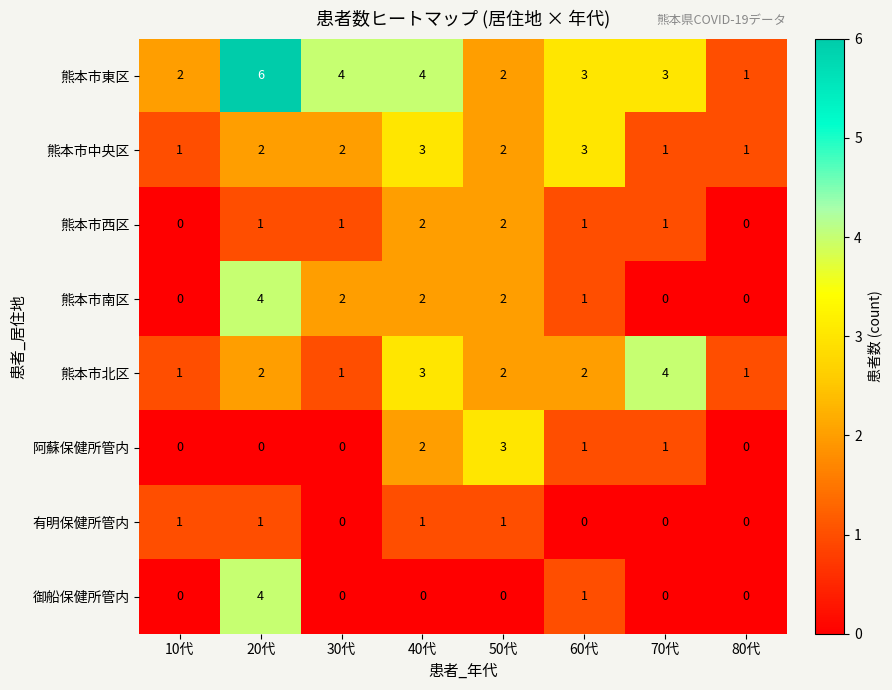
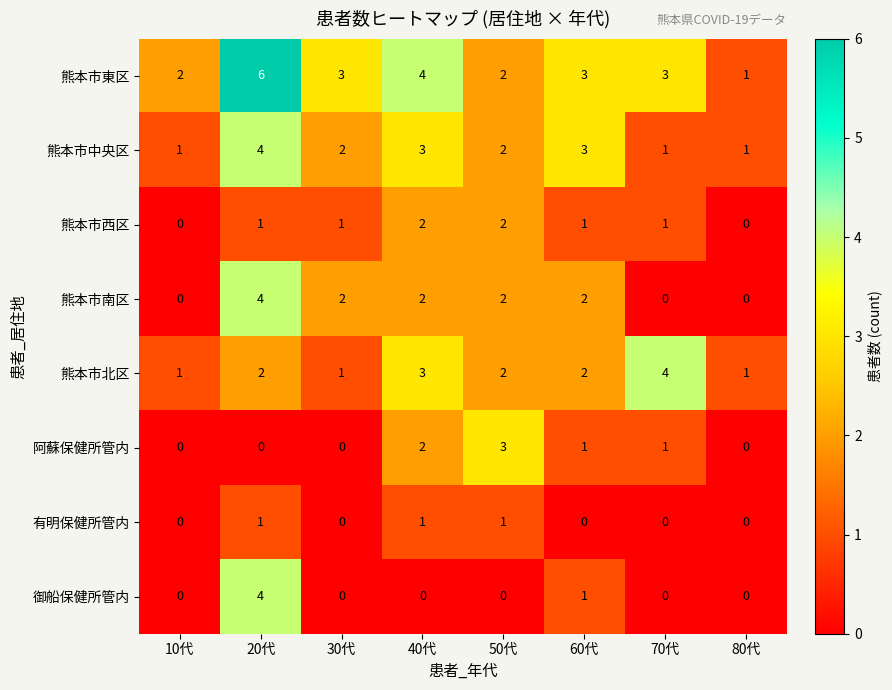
熊本市東区, 30代: 4 -> 3
熊本市中央区, 20代: 2 -> 4
熊本市南区, 60代: 1 -> 2
有明保健所管内, 10代: 1 -> 0
